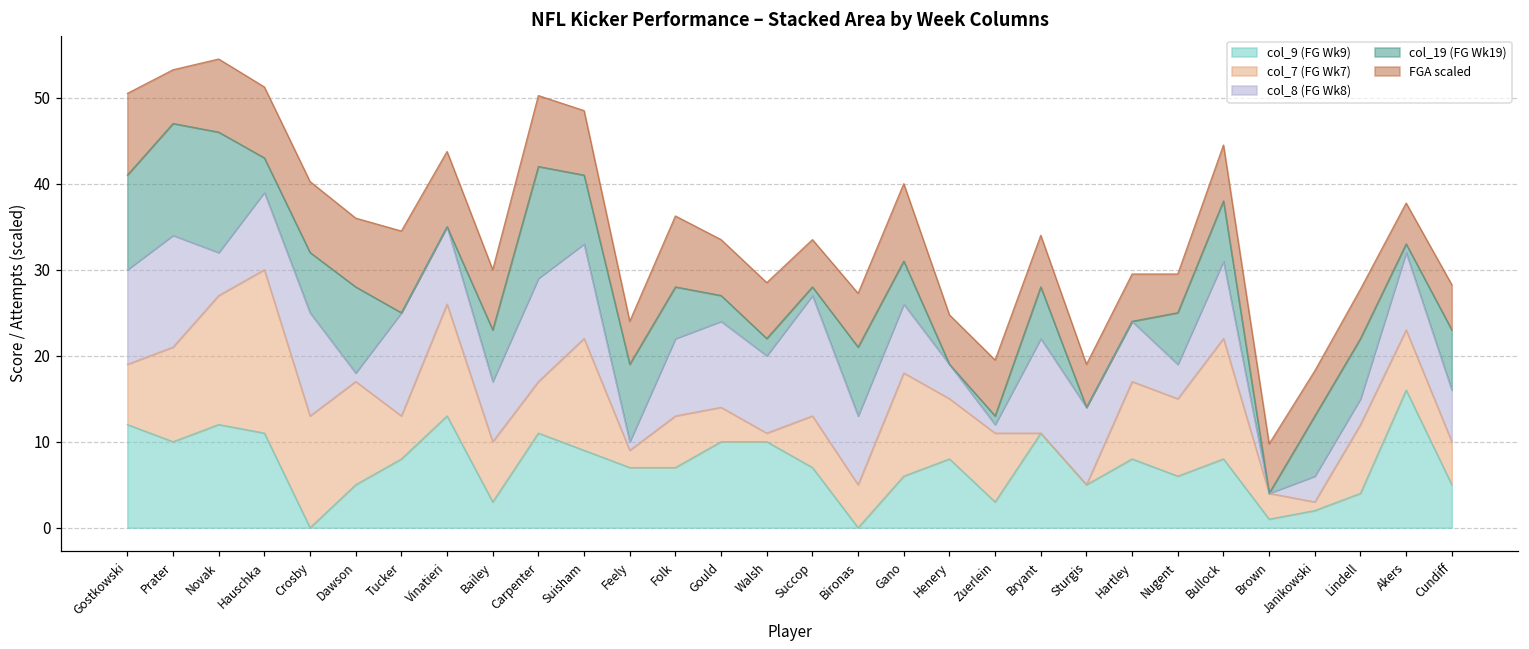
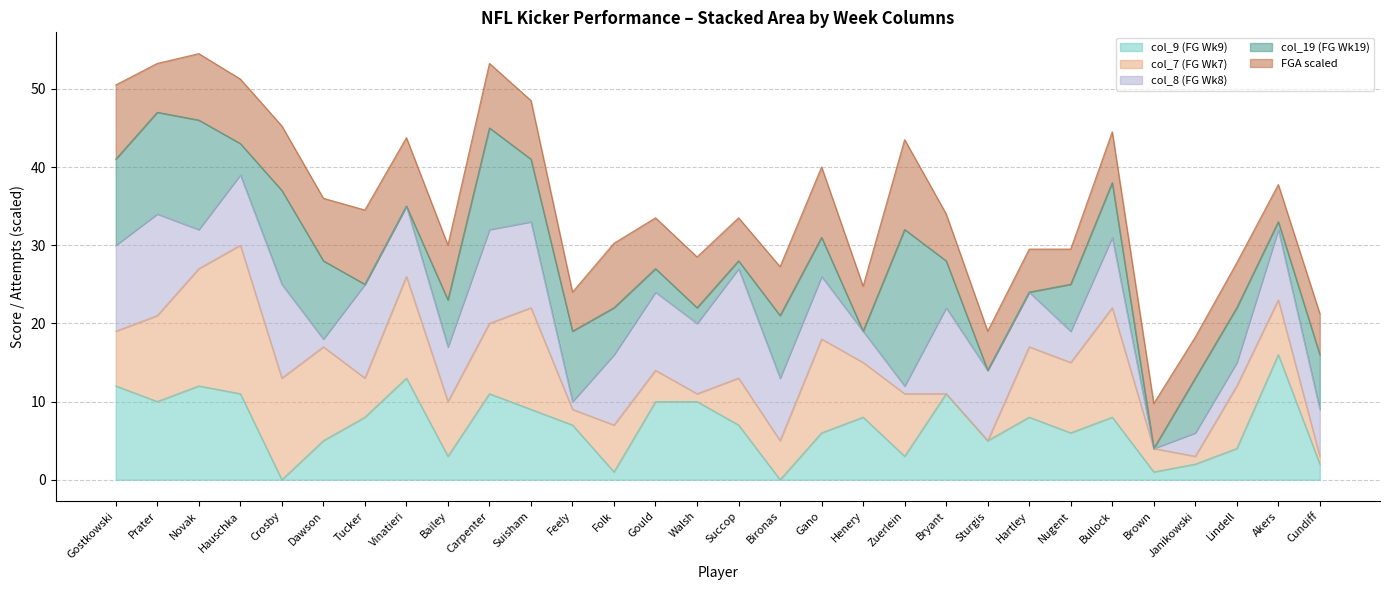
col_19 (FG Wk19), Crosby: 7 -> 12
col_7 (FG Wk7), Carpenter: 6 -> 9
col_9 (FG Wk9), Folk: 7 -> 1
col_19 (FG Wk19), Zuerlein: 1 -> 20
FGA scaled, Zuerlein: 7 -> 12
col_9 (FG Wk9), Cundiff: 5 -> 2
col_7 (FG Wk7), Cundiff: 5 -> 1
